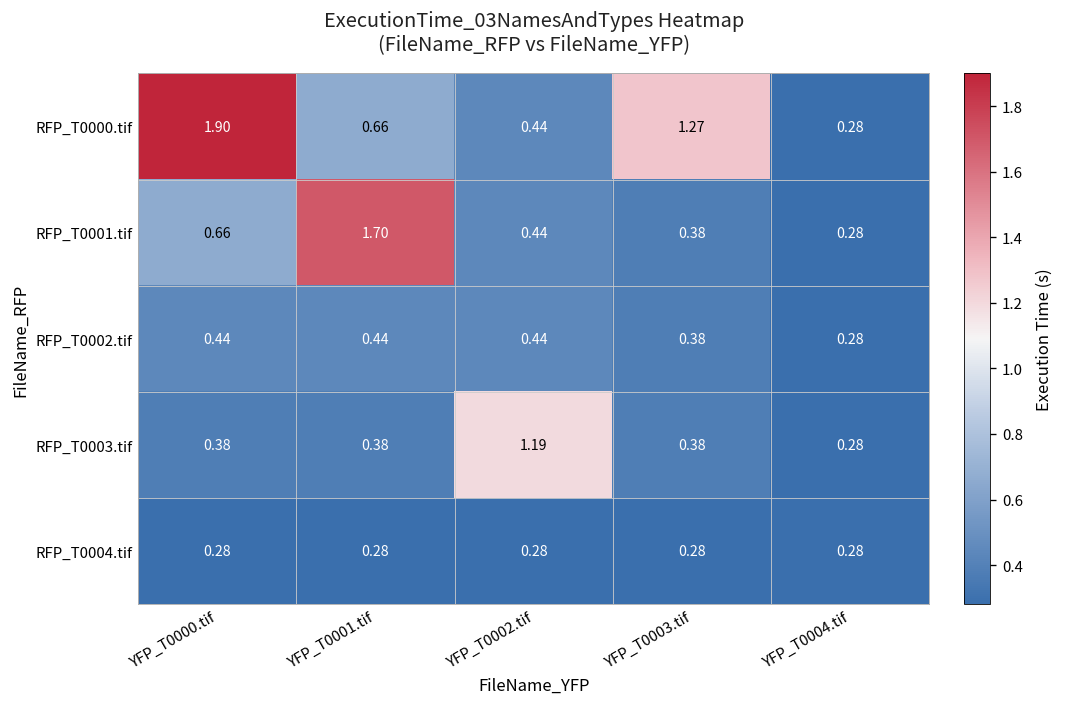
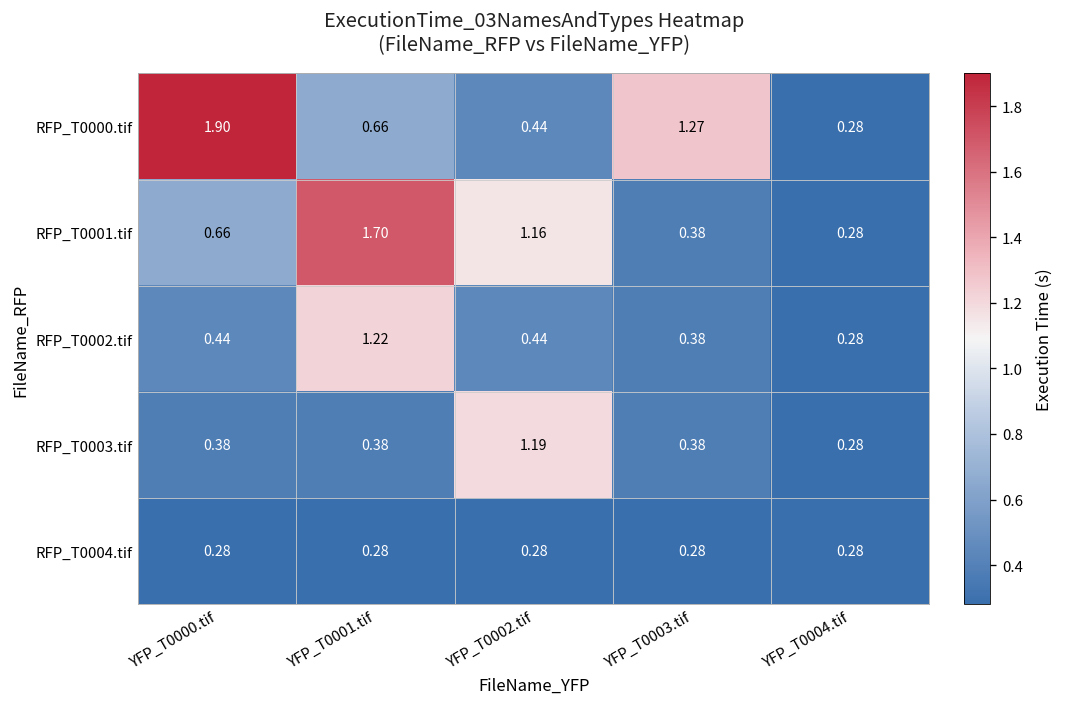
RFP_T0001.tif, YFP_T0002.tif: 0.44 -> 1.16
RFP_T0002.tif, YFP_T0001.tif: 0.44 -> 1.22
